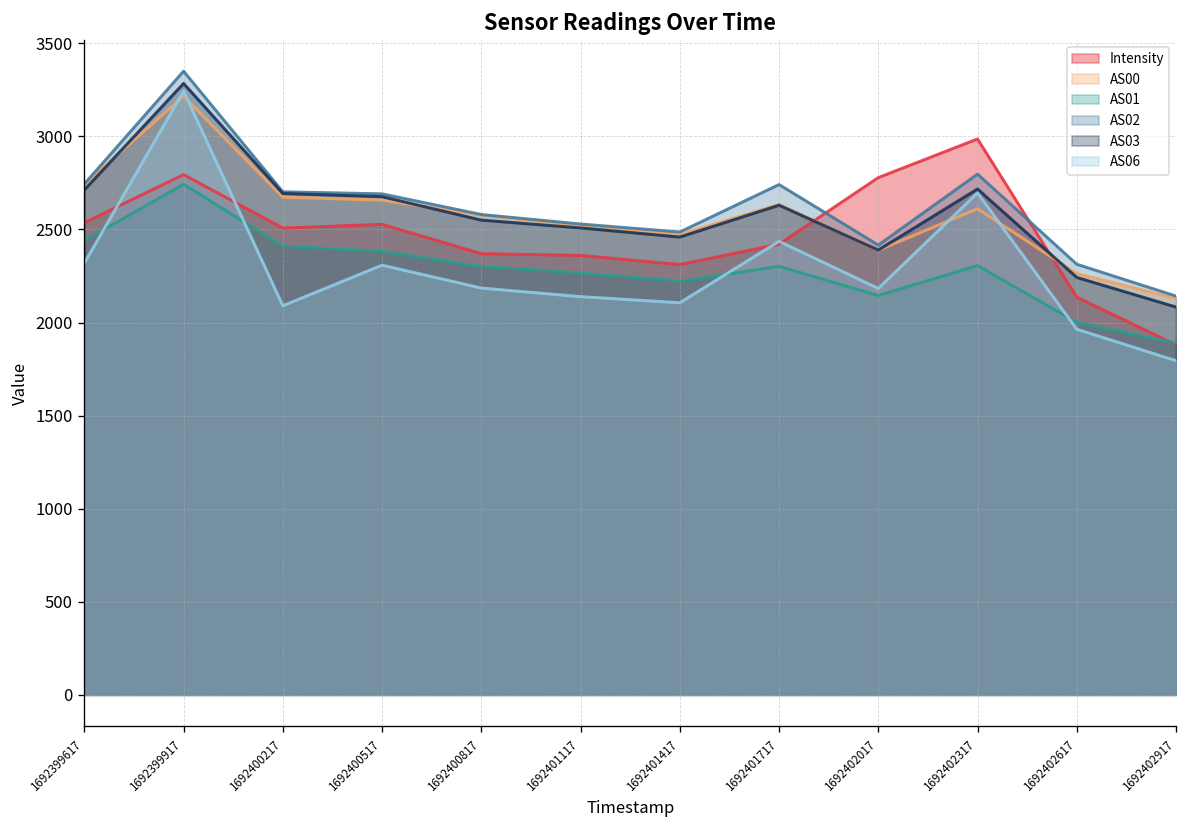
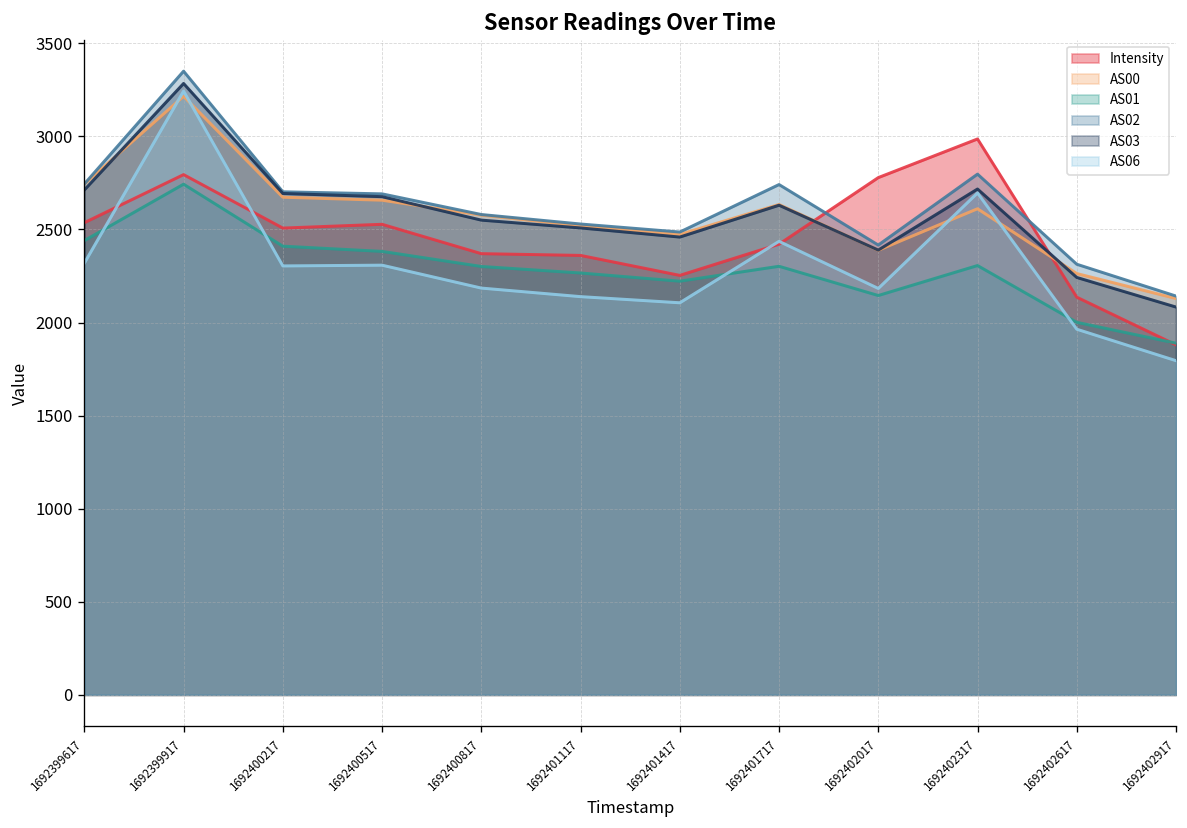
AS06, 1692400217: 2090 -> 2300
Intensity, 1692401417: 2310 -> 2250
